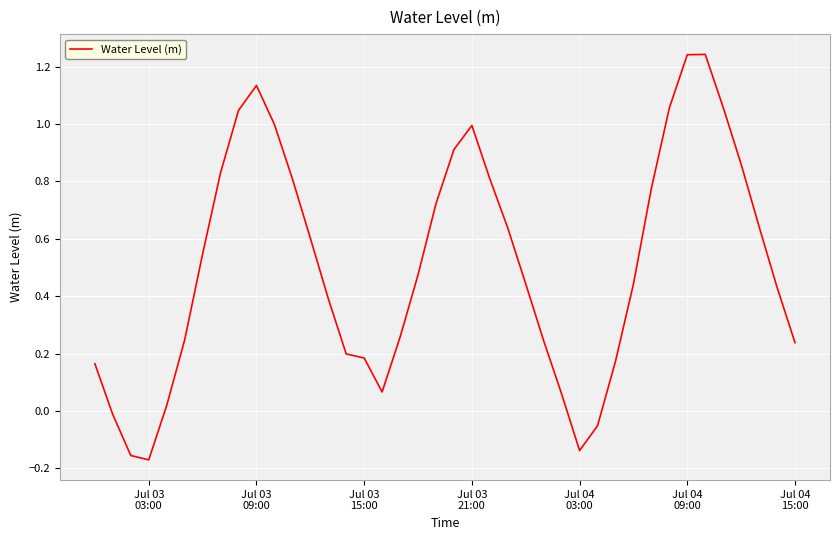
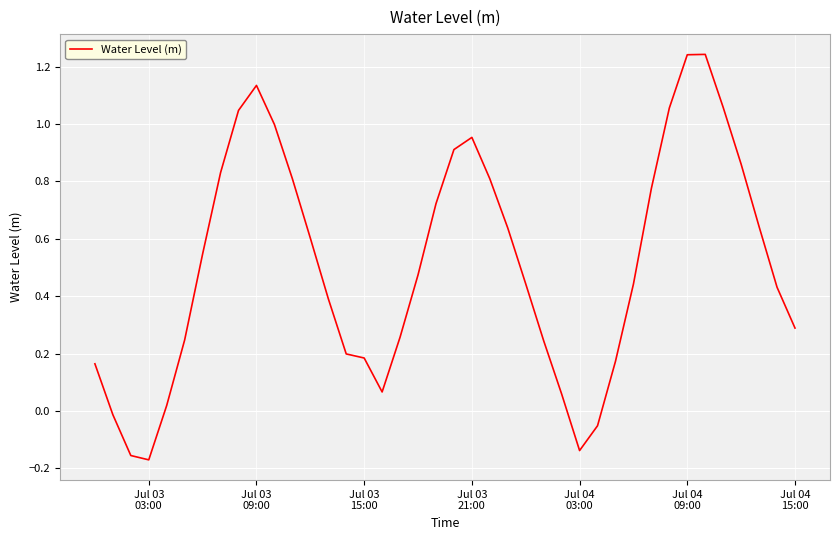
Jul 03 21:00: 0.99 -> 0.95
Jul 04 15:00: 0.24 -> 0.29
